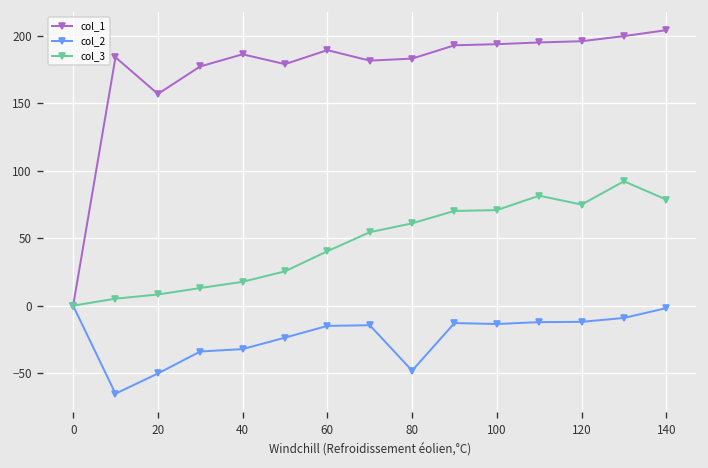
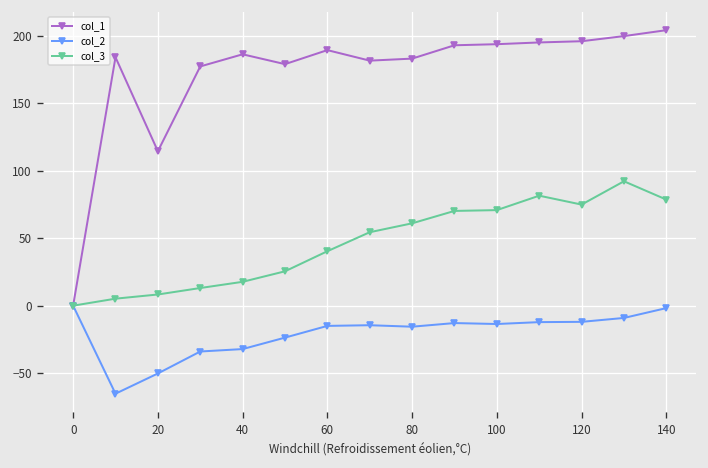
col_1, 20: 157 -> 115
col_2, 80: -48 -> -16
